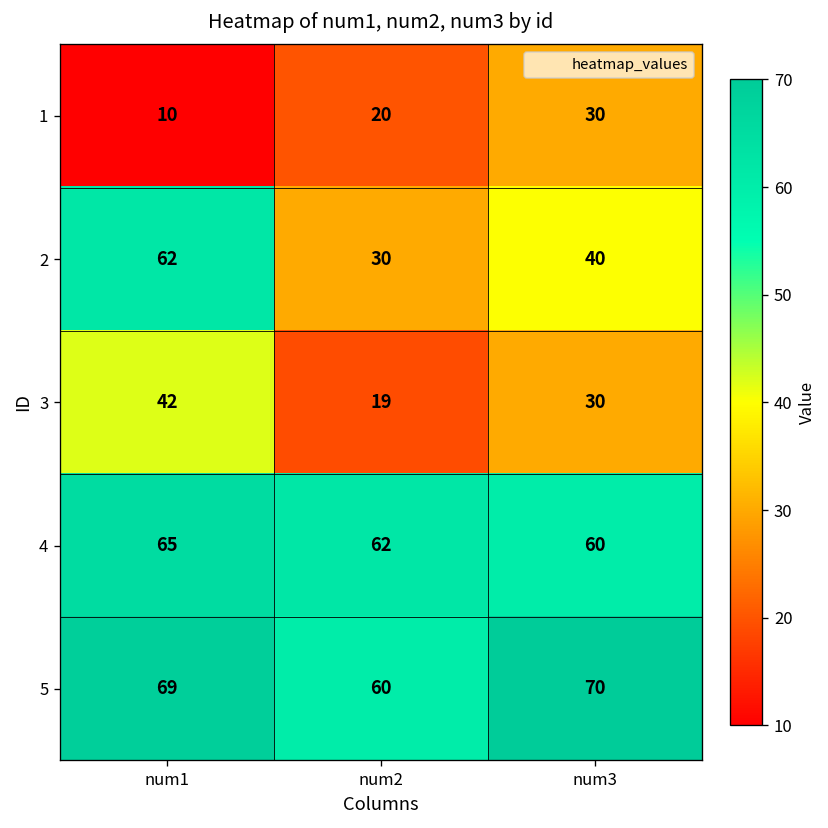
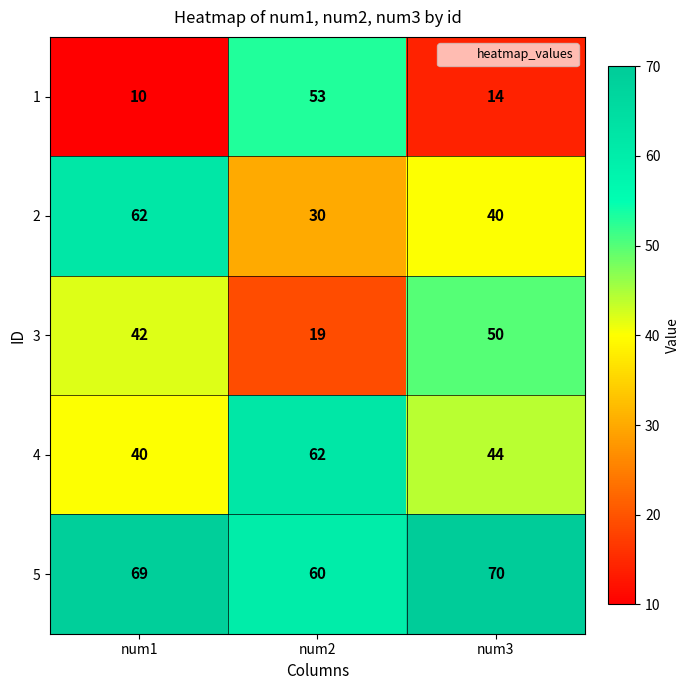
1, num2: 20 -> 53
1, num3: 30 -> 14
3, num3: 30 -> 50
4, num1: 65 -> 40
4, num3: 60 -> 44
